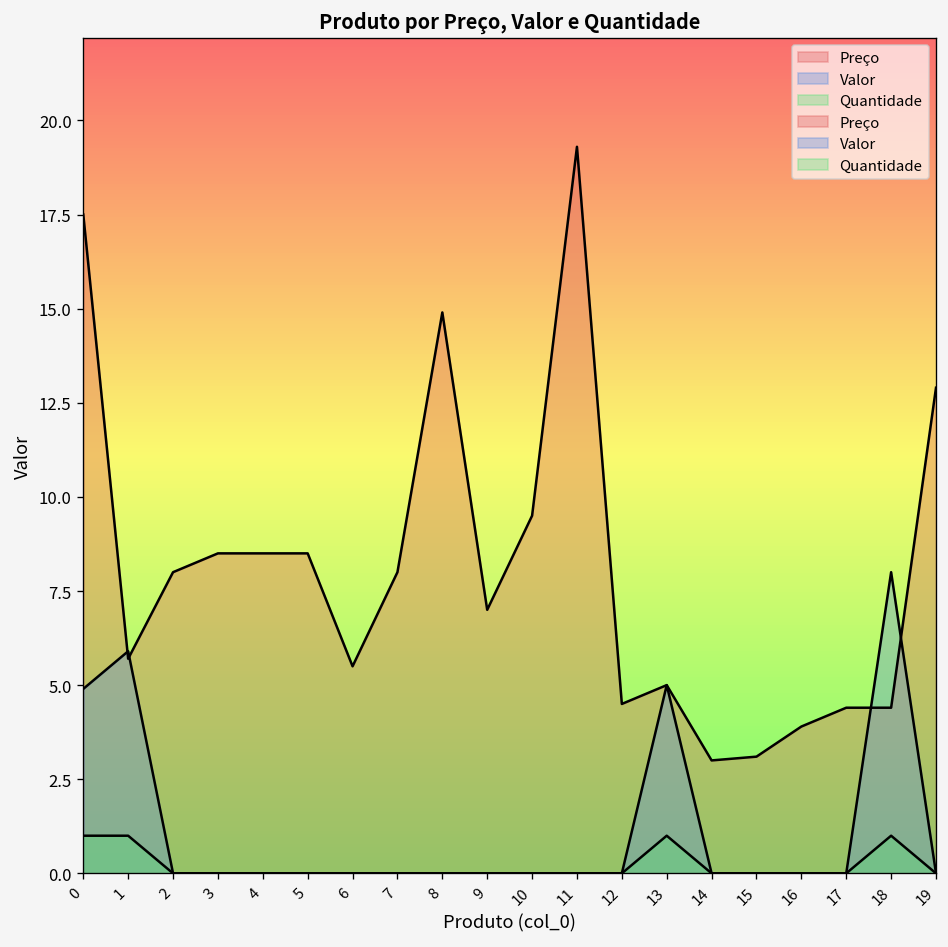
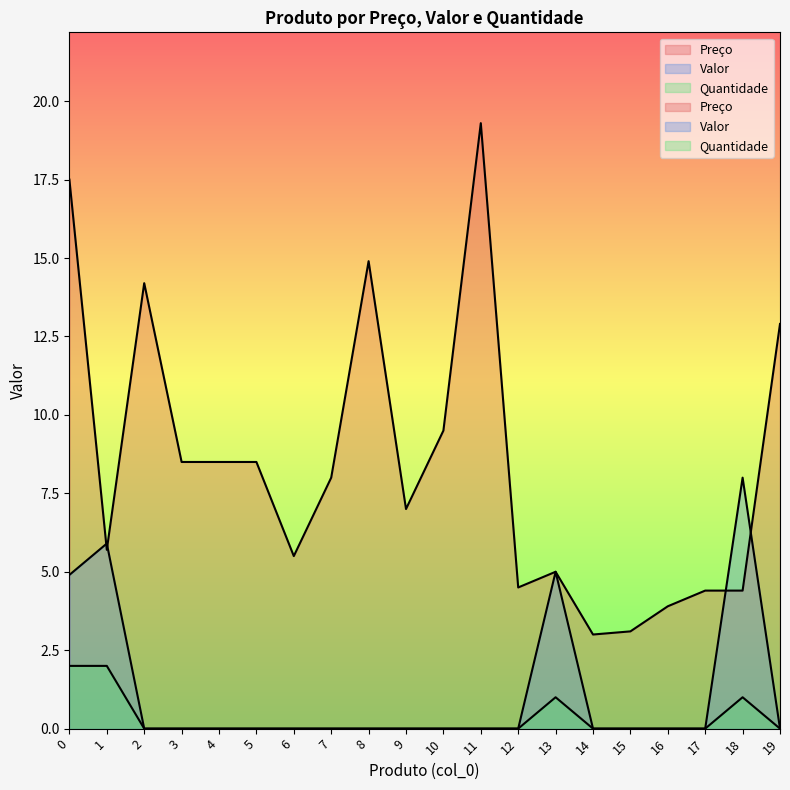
Quantidade, 0: 1 -> 2
Quantidade, 1: 1 -> 2
Preço, 2: 8.0 -> 14.2
